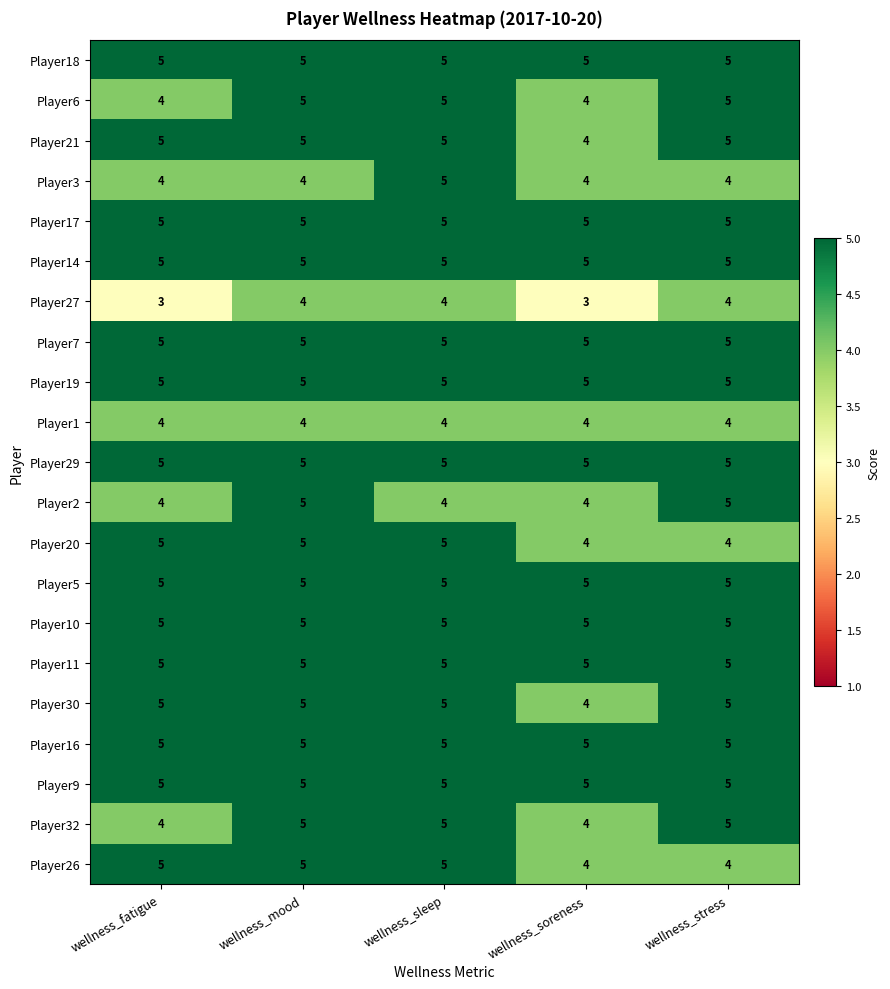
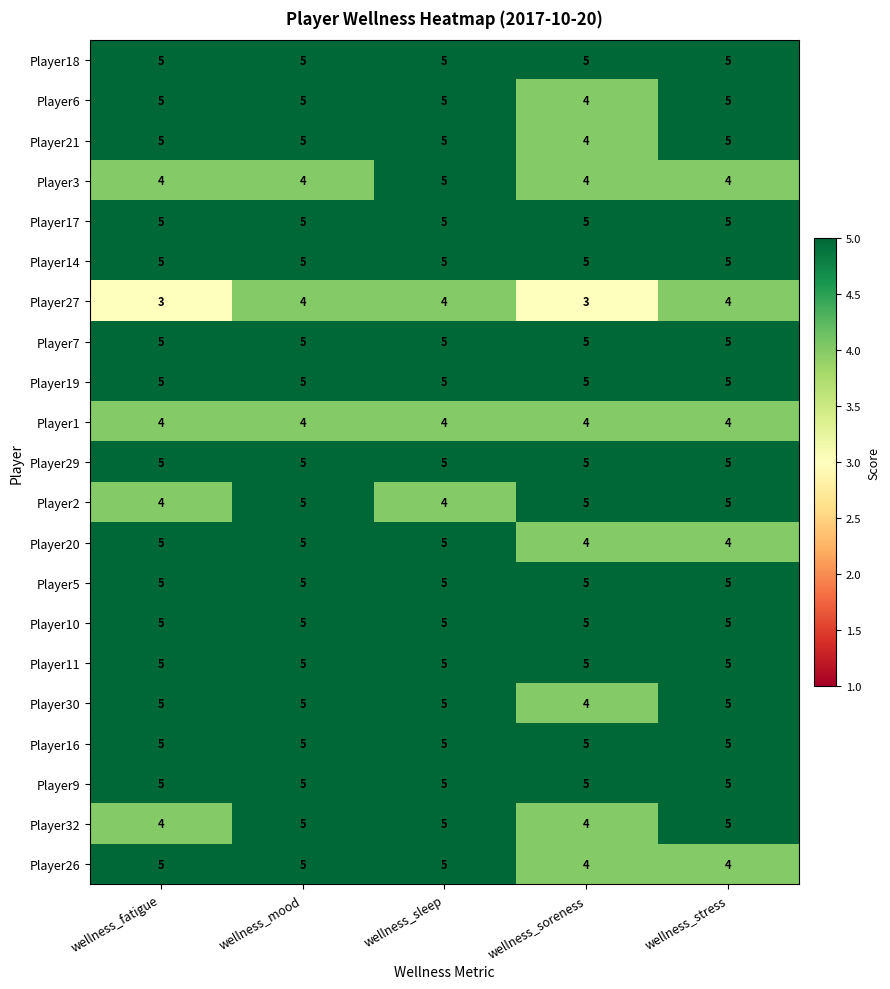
Player6, wellness_fatigue: 4 -> 5
Player2, wellness_soreness: 4 -> 5
